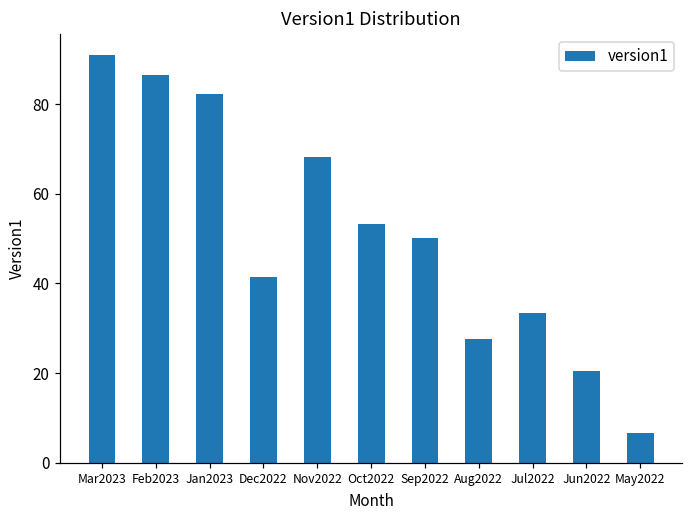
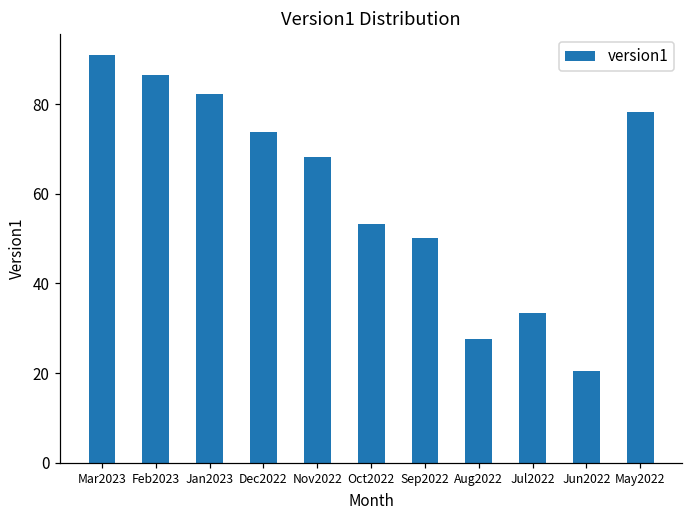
Dec2022: 41 -> 74
May2022: 7 -> 78
